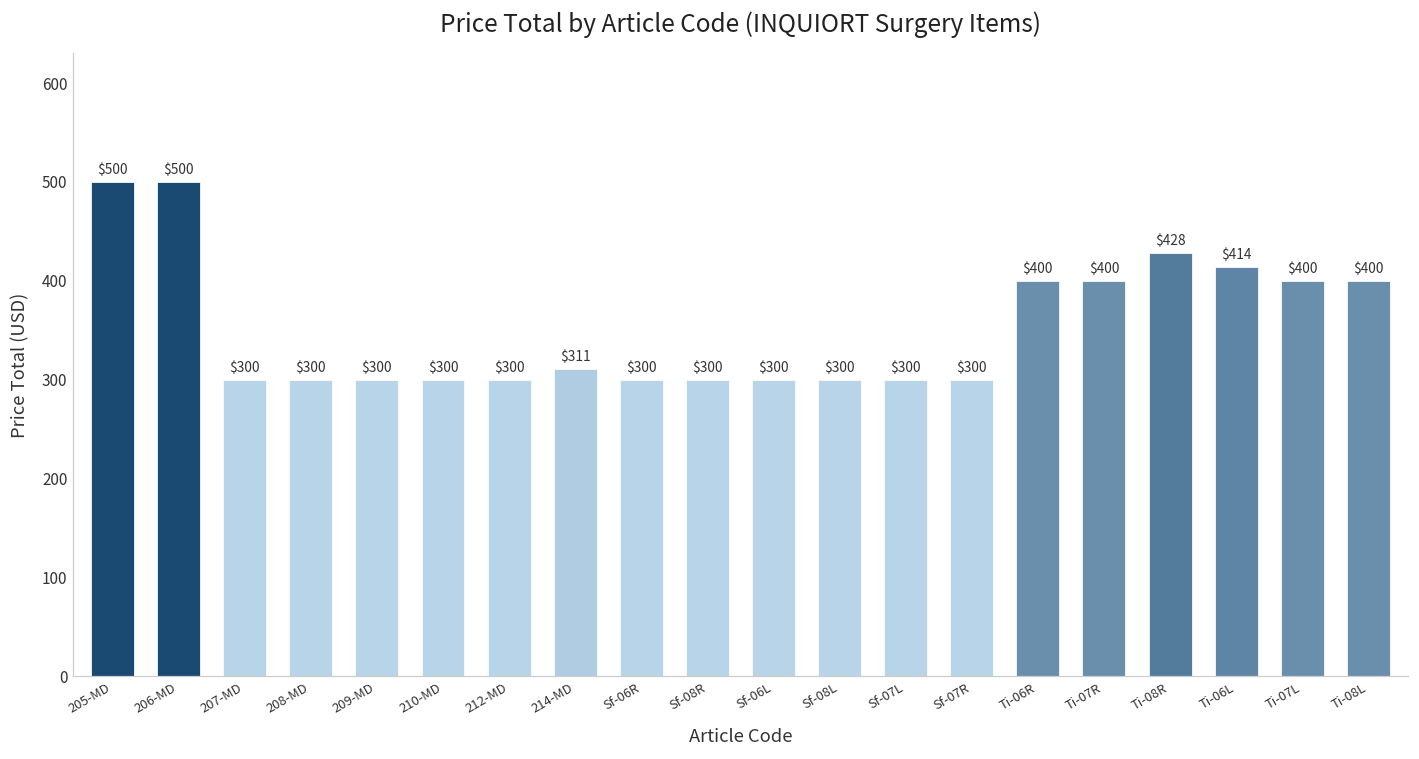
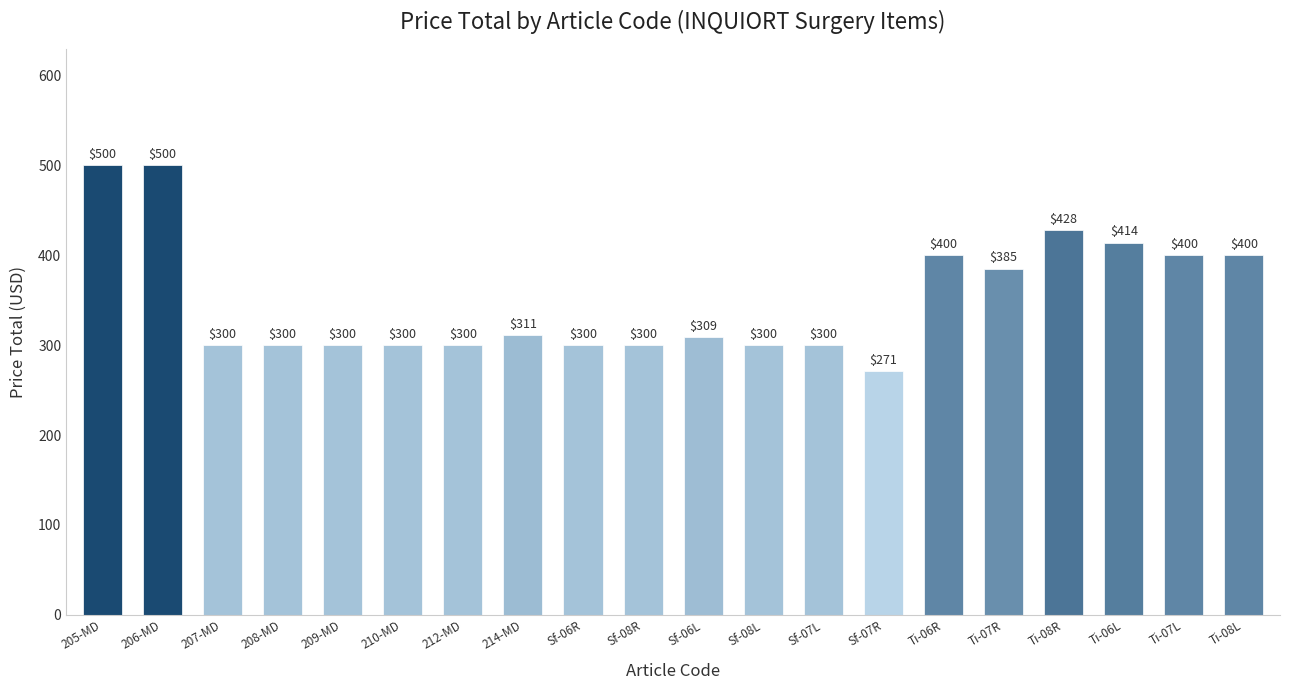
Sf-06L: $300 -> $309
Sf-07R: $300 -> $271
Ti-07R: $400 -> $385
